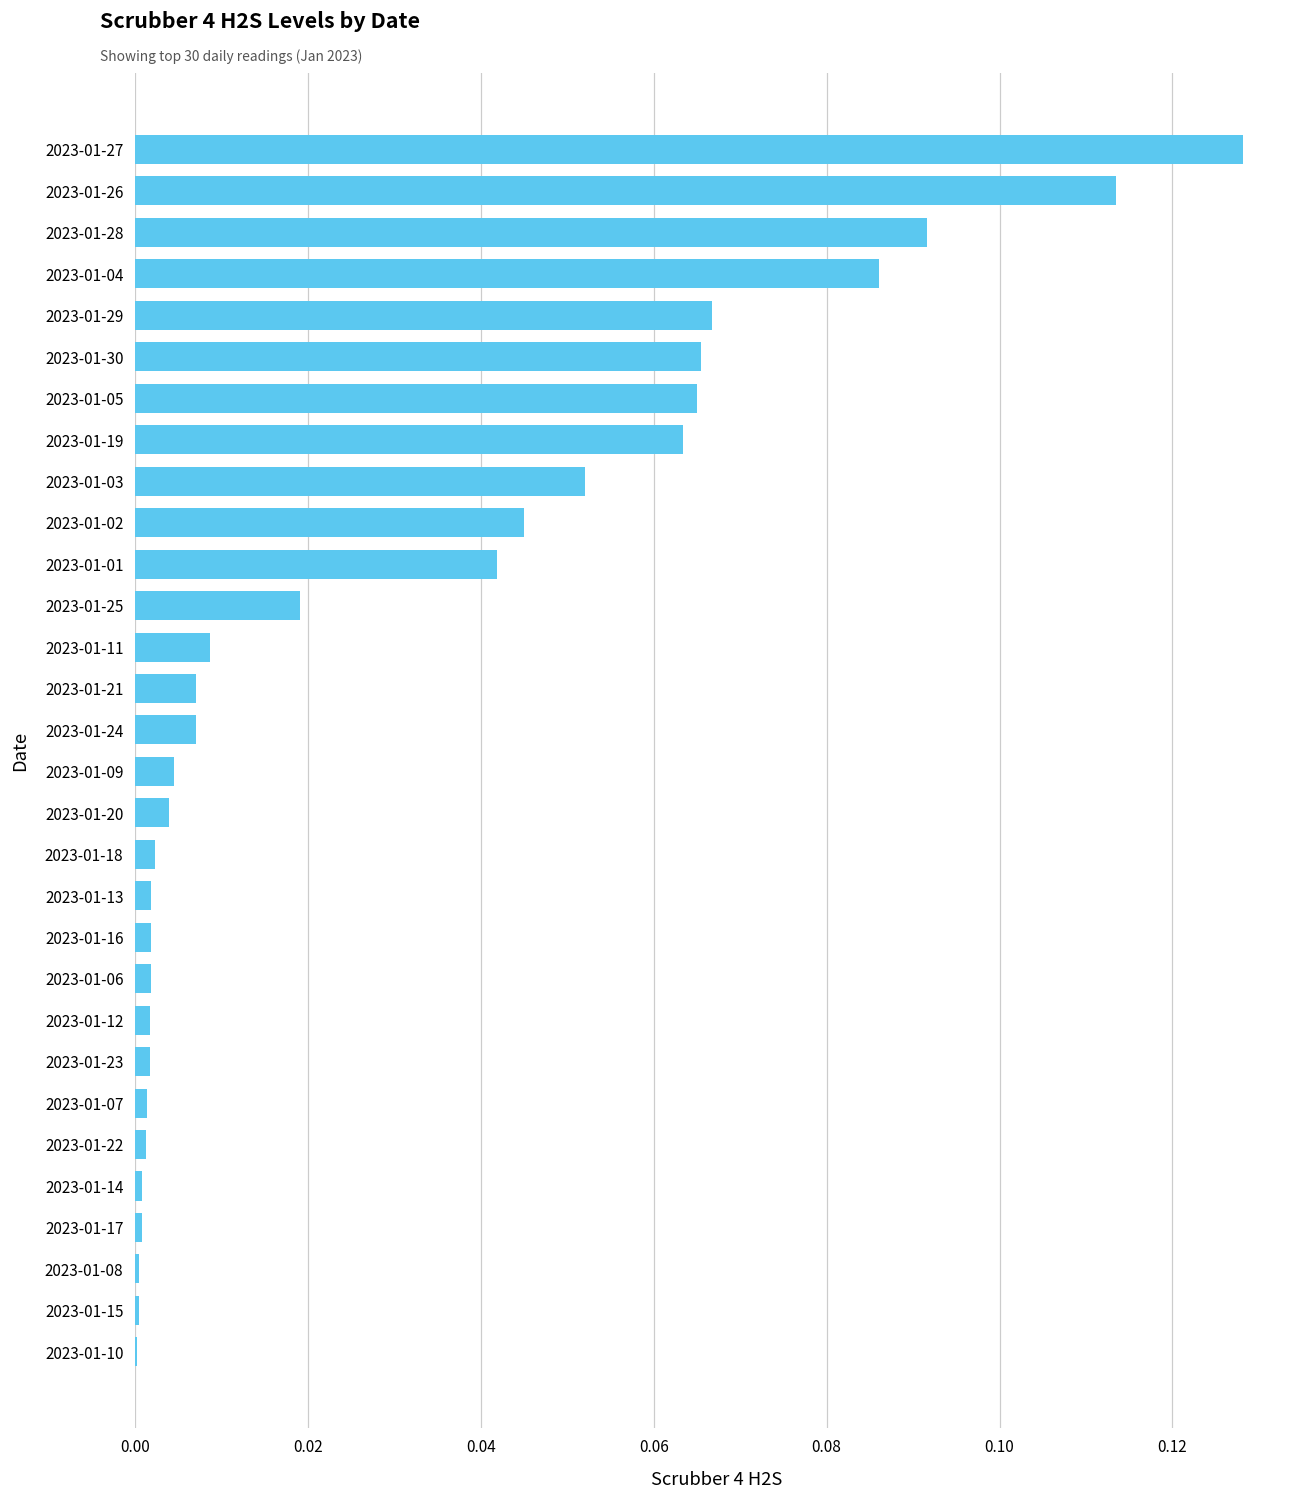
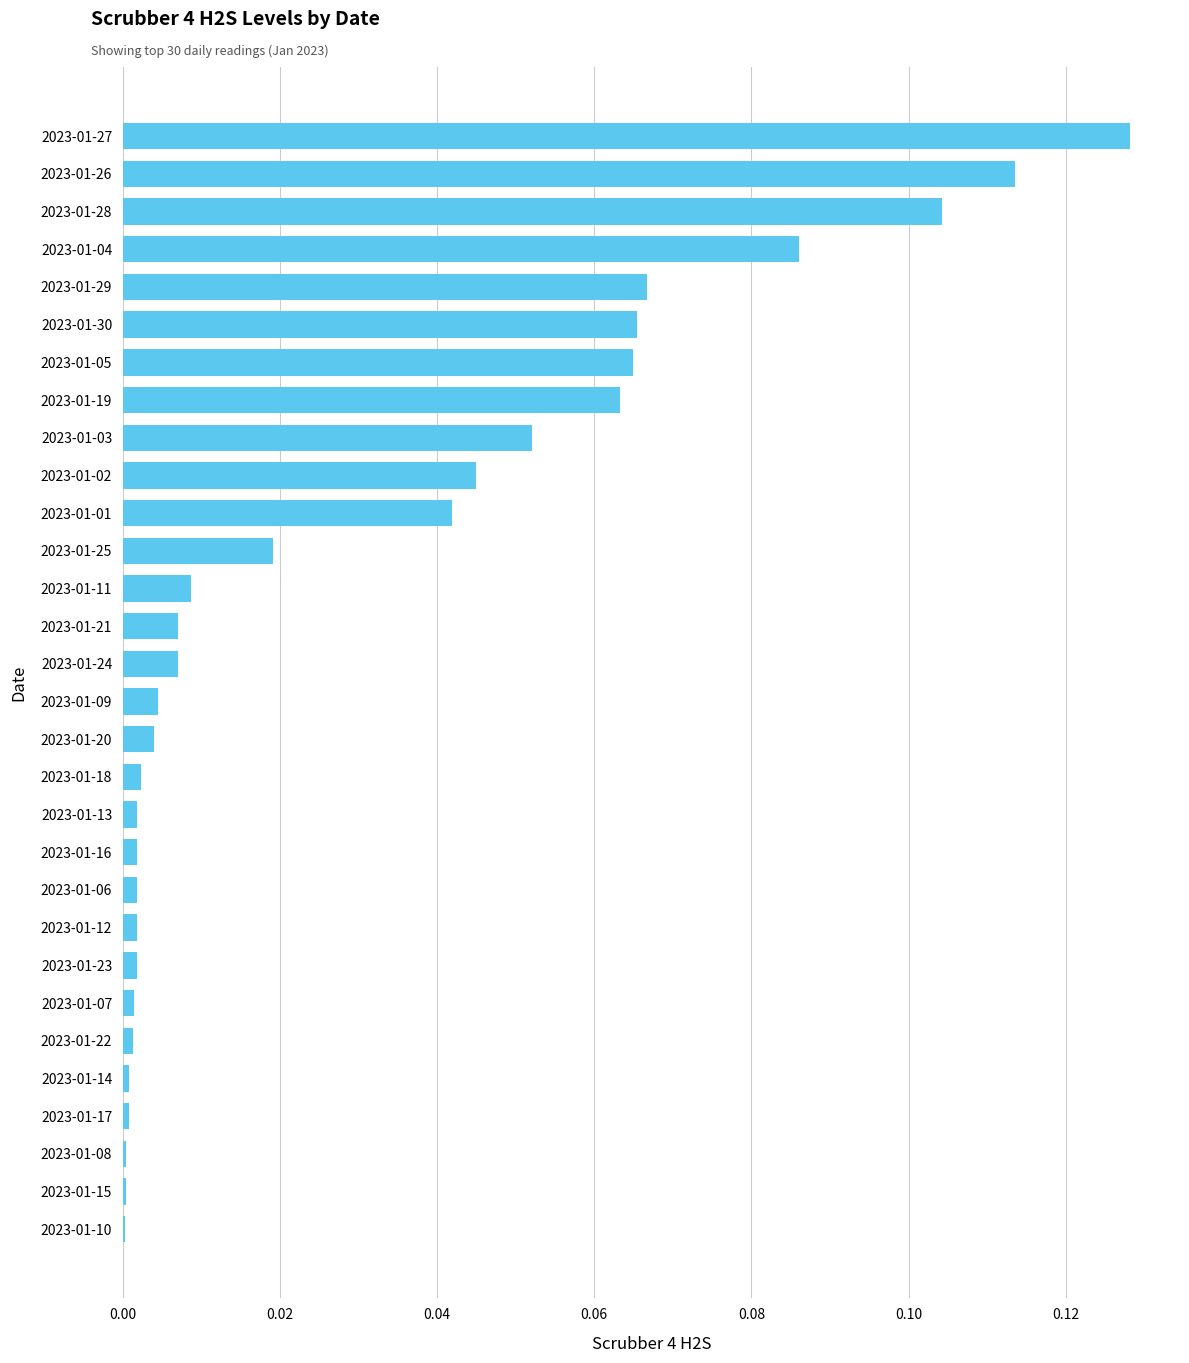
2023-01-28: 0.092 -> 0.104
